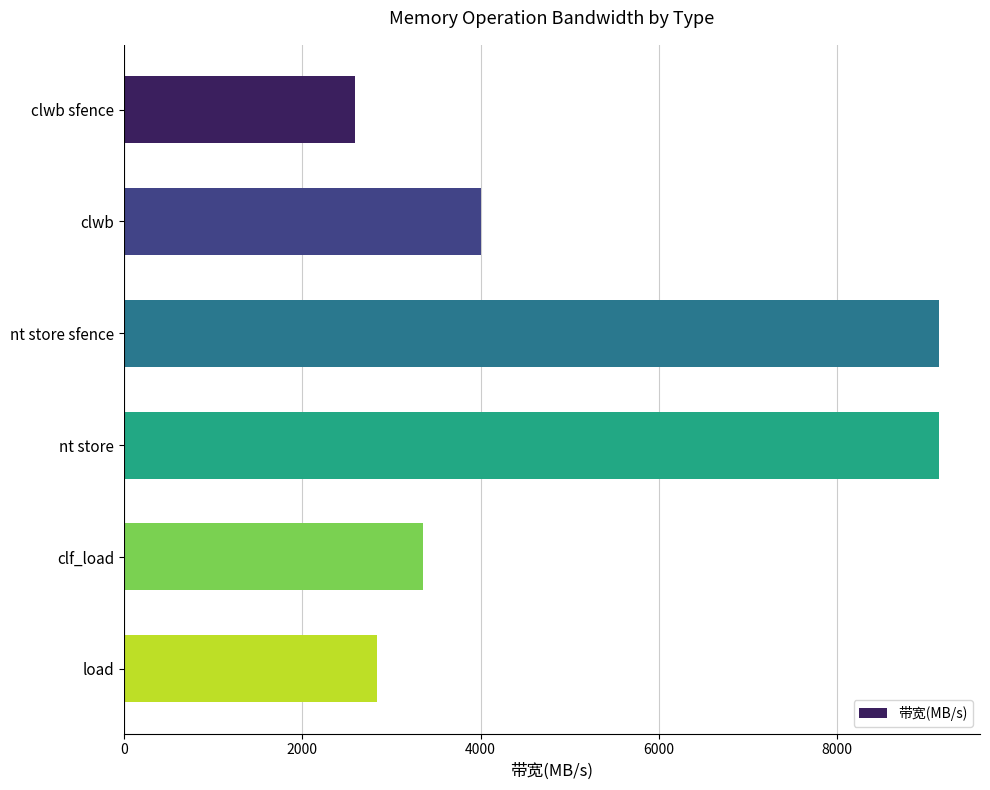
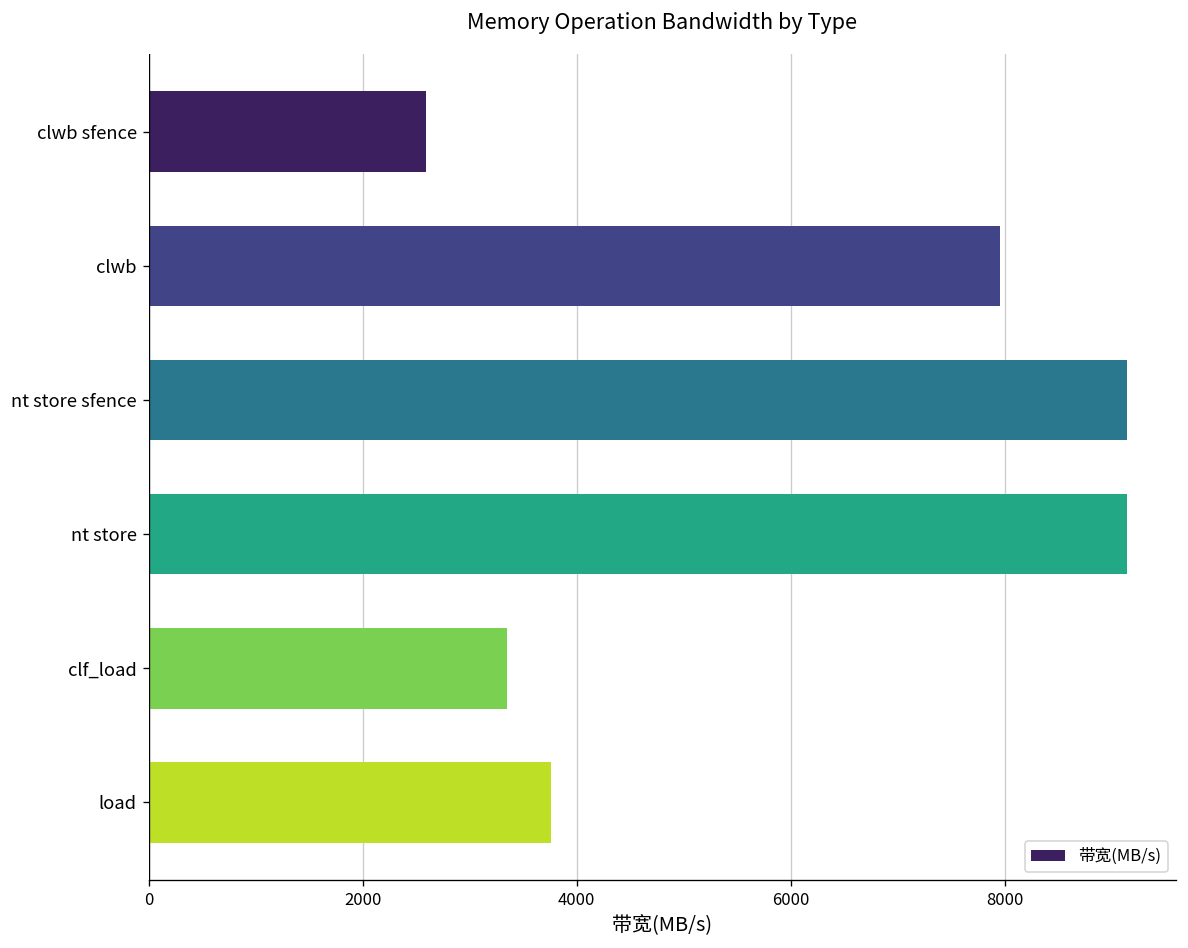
clwb: 4000 -> 8000
load: 2800 -> 3800
